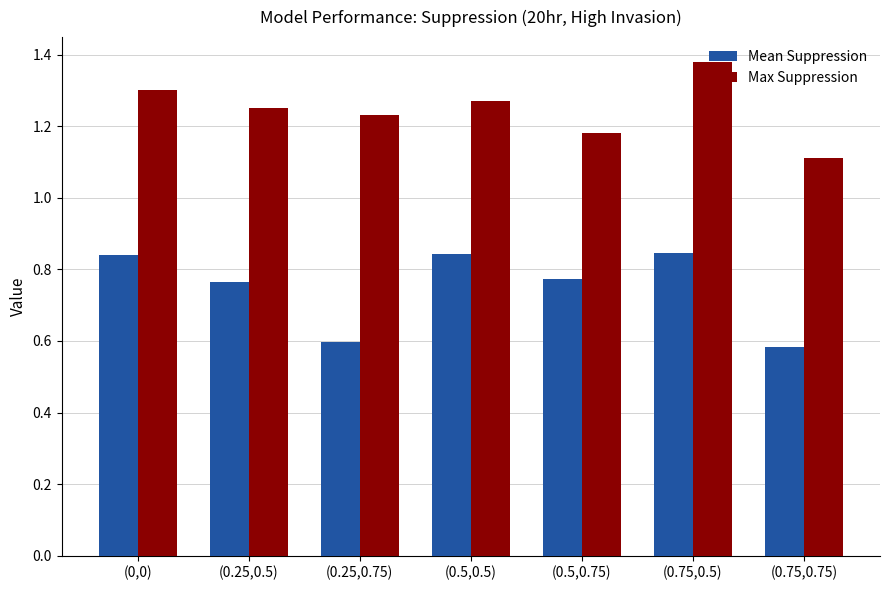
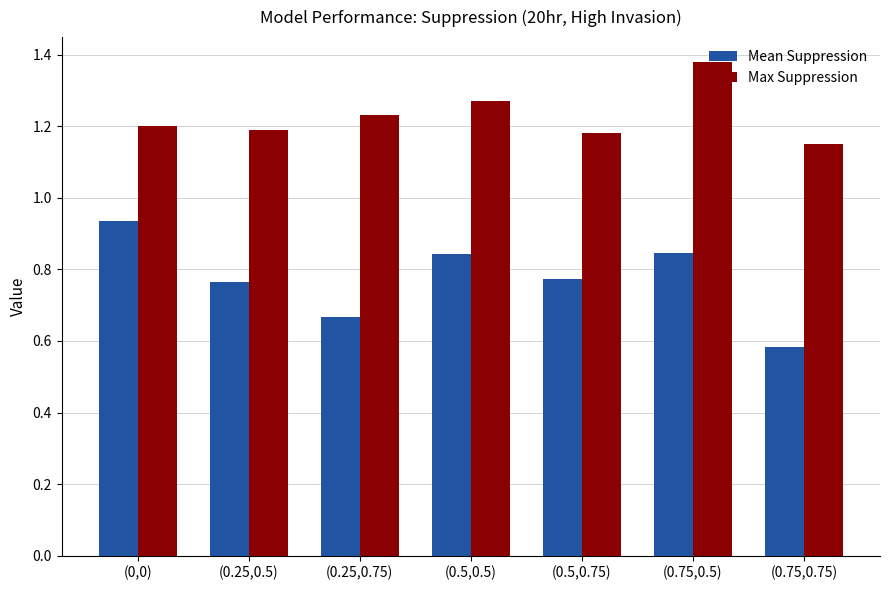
Mean Suppression, (0,0): 0.84 -> 0.93
Max Suppression, (0,0): 1.3 -> 1.2
Max Suppression, (0.25,0.5): 1.25 -> 1.19
Mean Suppression, (0.25,0.75): 0.60 -> 0.67
Max Suppression, (0.75,0.75): 1.11 -> 1.15
